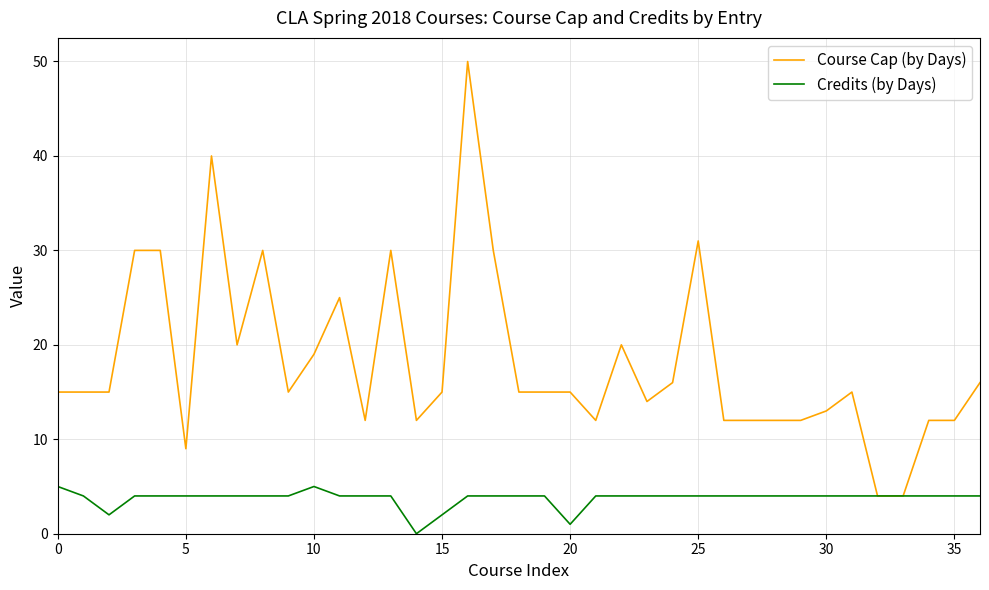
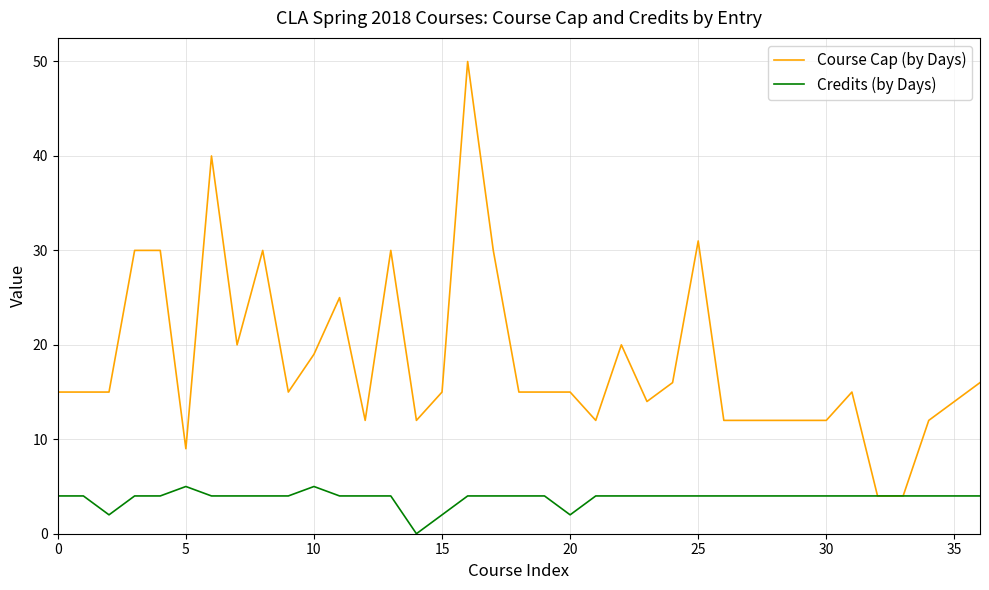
Credits (by Days), 0: 5 -> 4
Credits (by Days), 5: 4 -> 5
Credits (by Days), 20: 1 -> 2
Course Cap (by Days), 30: 13 -> 12
Course Cap (by Days), 35: 12 -> 14
